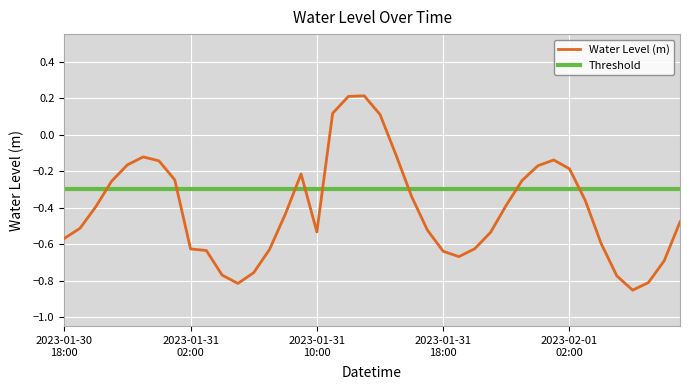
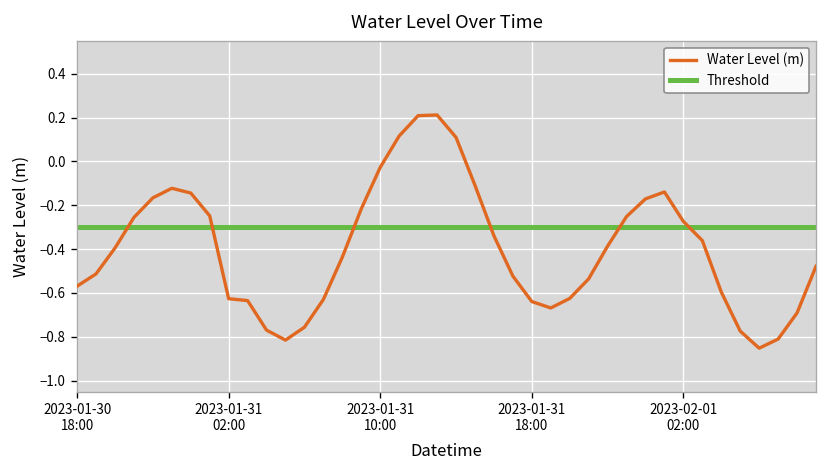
2023-01-31 10:00: -0.53 -> -0.03
2023-02-01 02:00: -0.19 -> -0.27
